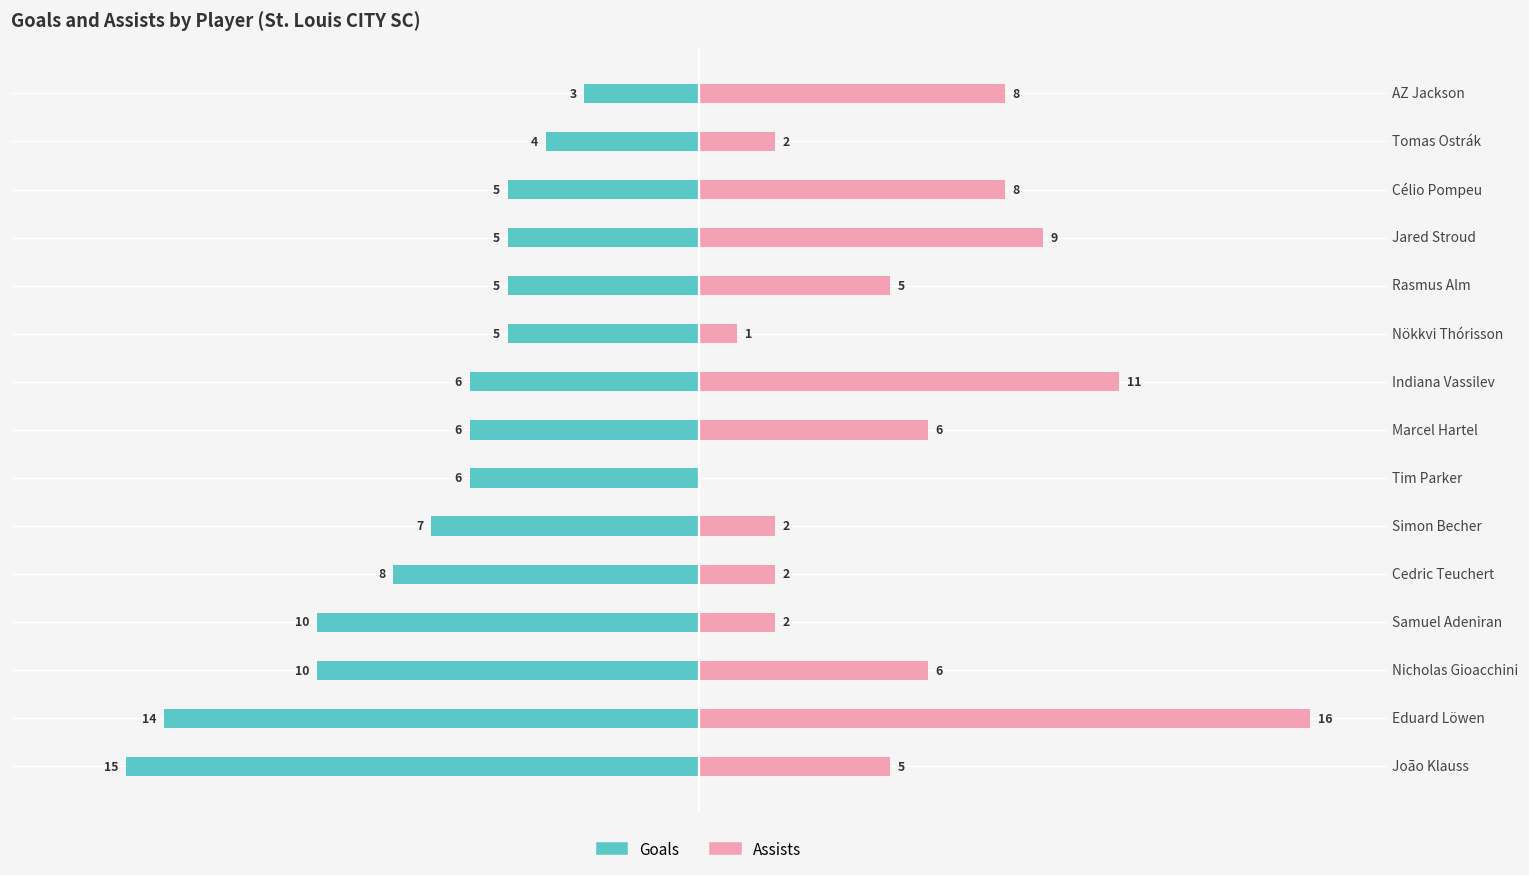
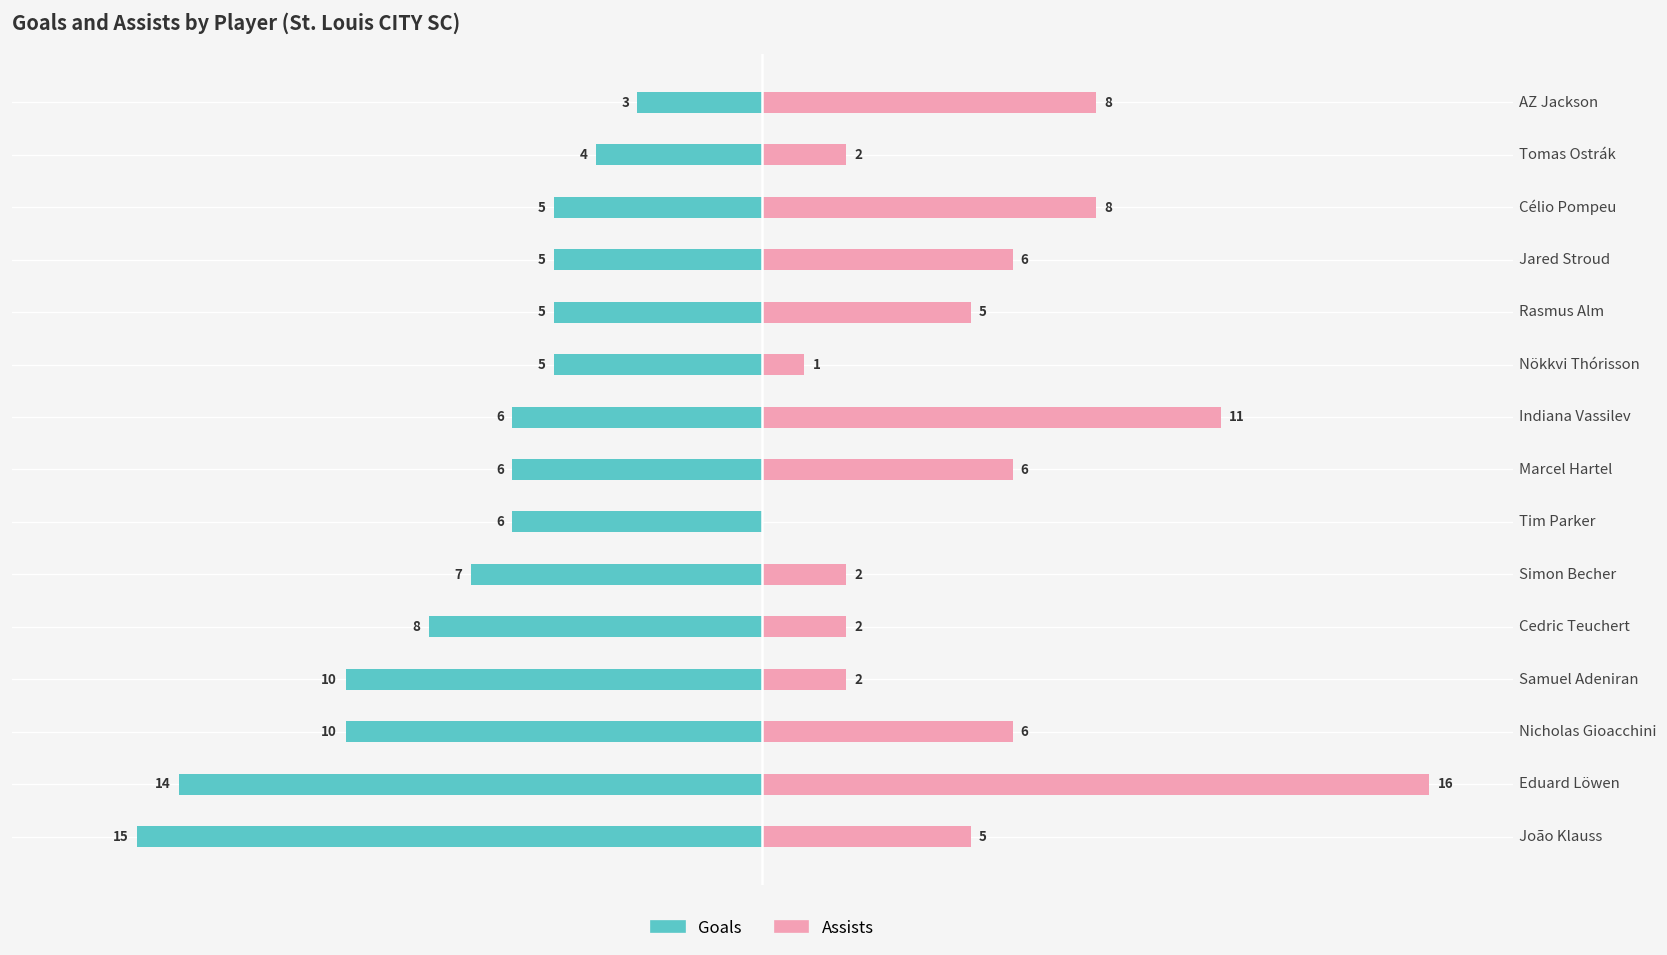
Assists, Jared Stroud: 9 -> 6
